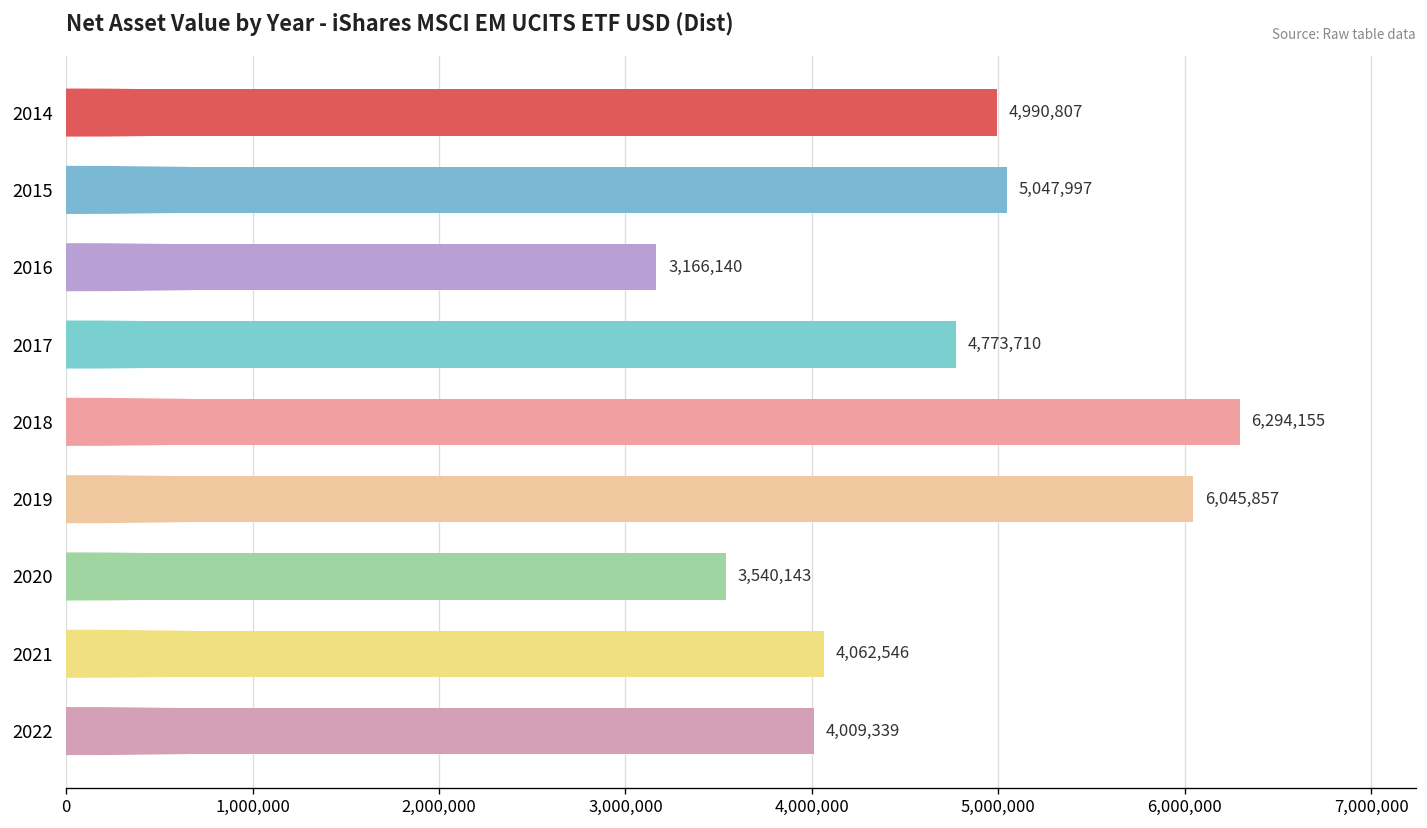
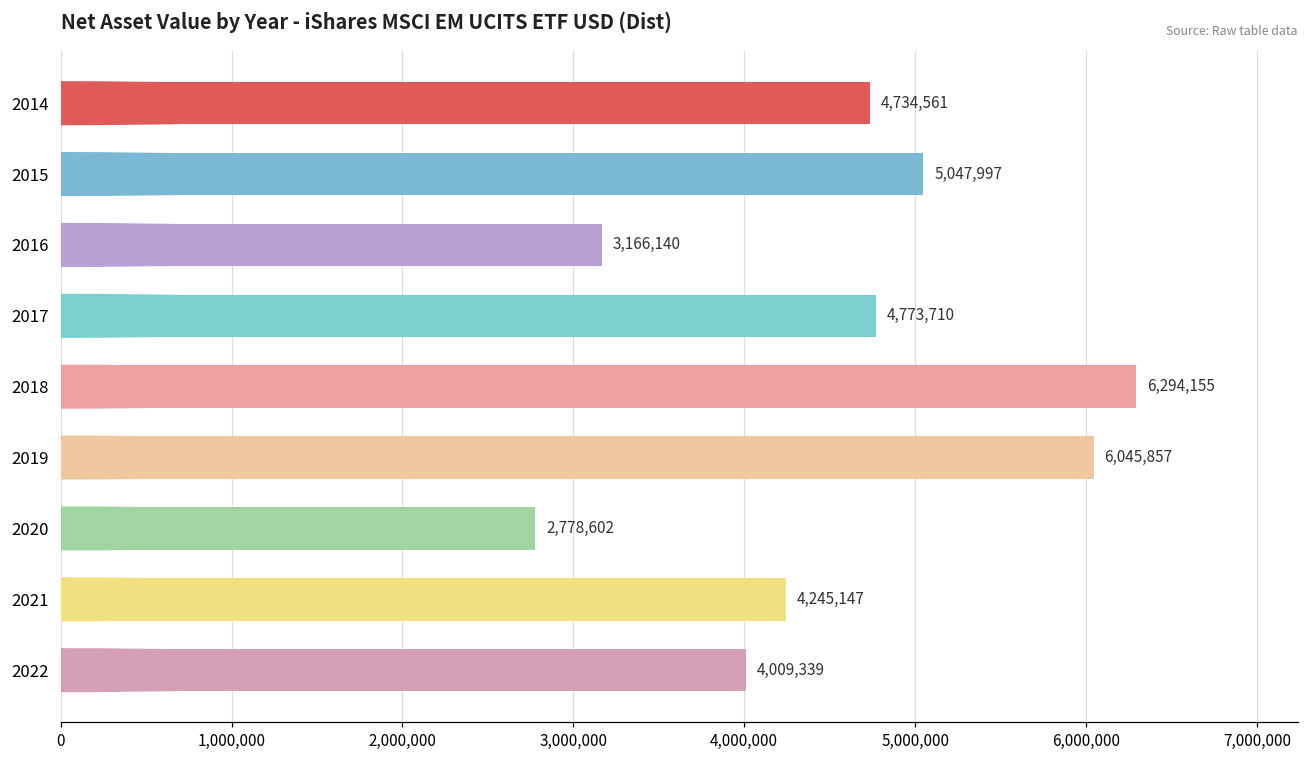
2014: 4,990,807 -> 4,734,561
2020: 3,540,143 -> 2,778,602
2021: 4,062,546 -> 4,245,147
